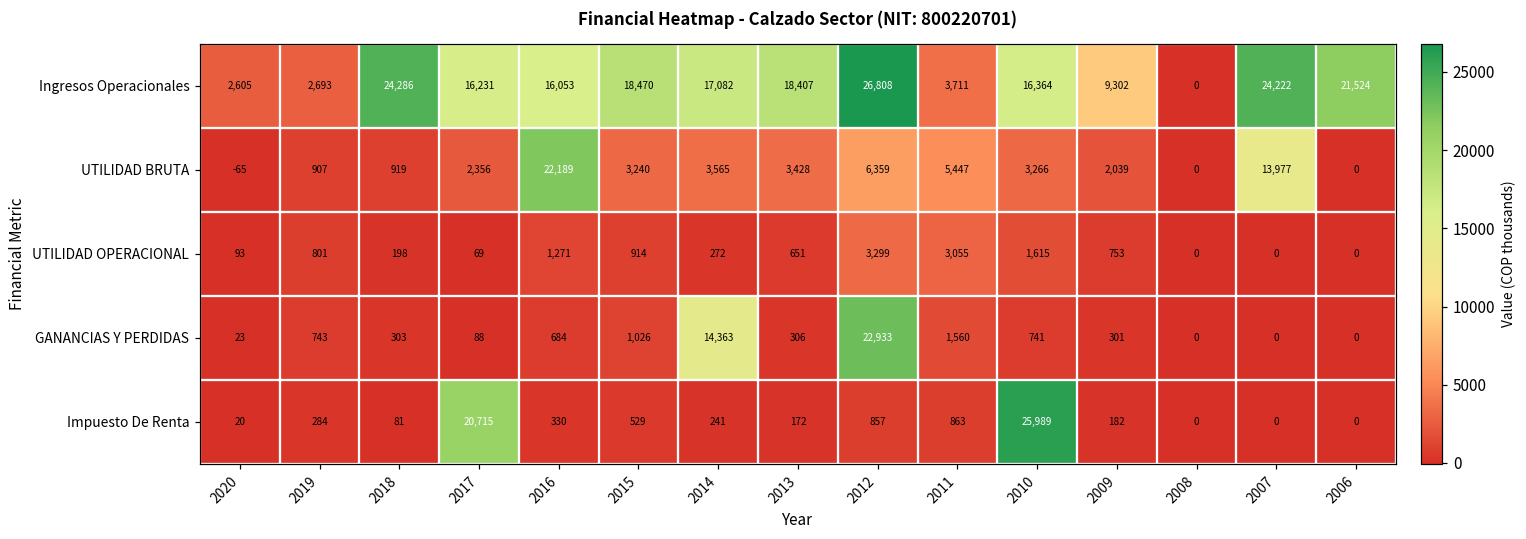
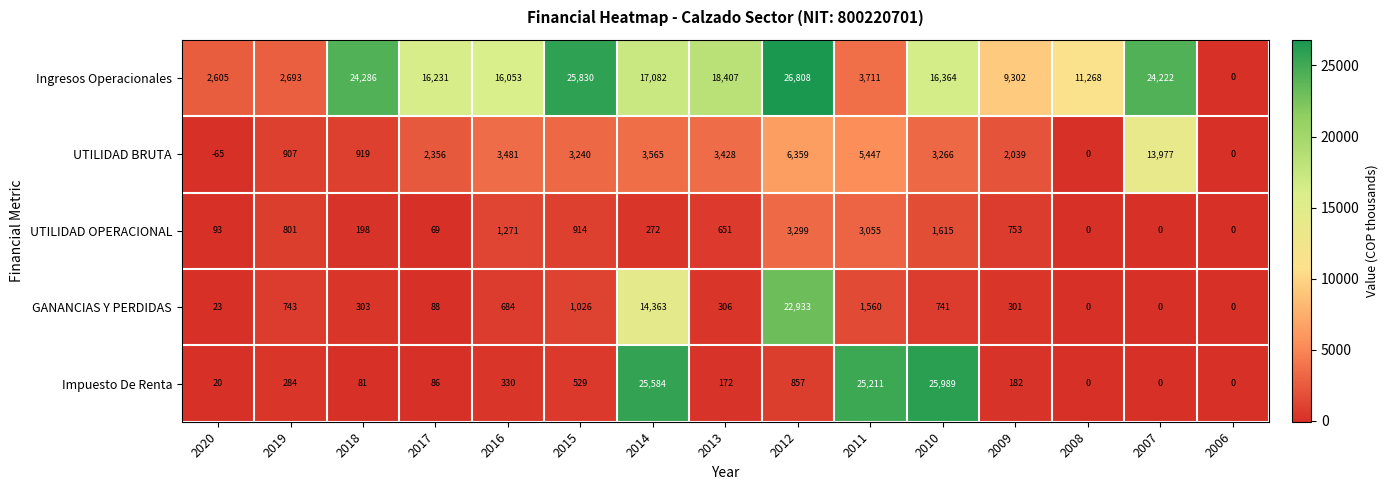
Ingresos Operacionales, 2015: 18,470 -> 25,830
Ingresos Operacionales, 2008: 0 -> 11,268
Ingresos Operacionales, 2006: 21,524 -> 0
UTILIDAD BRUTA, 2016: 22,189 -> 3,481
Impuesto De Renta, 2017: 20,715 -> 86
Impuesto De Renta, 2014: 241 -> 25,584
Impuesto De Renta, 2011: 863 -> 25,211
